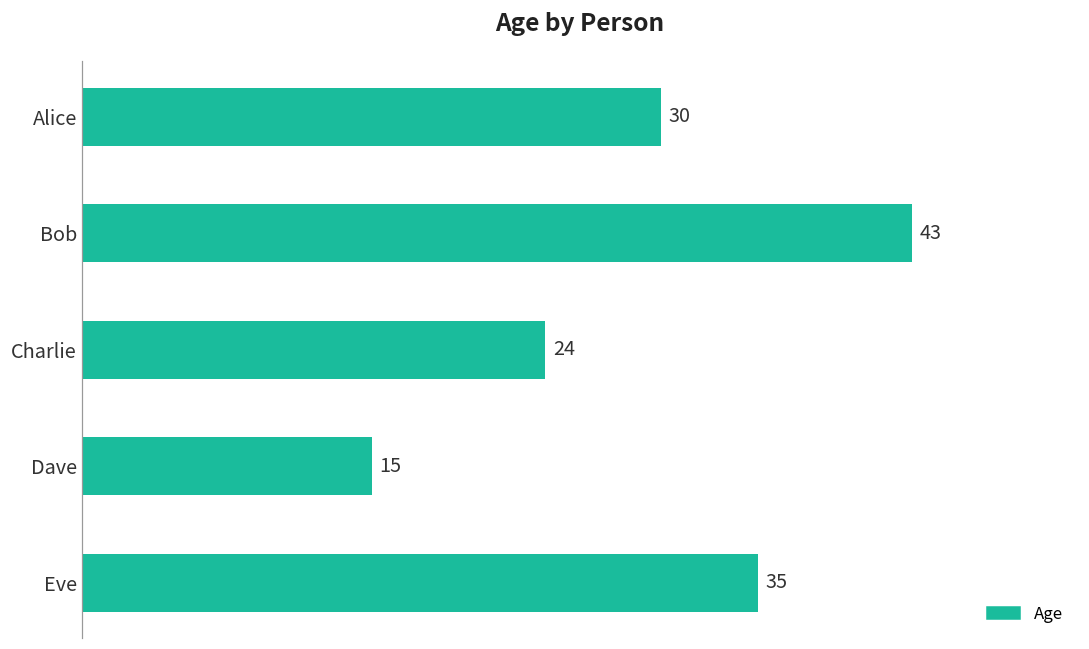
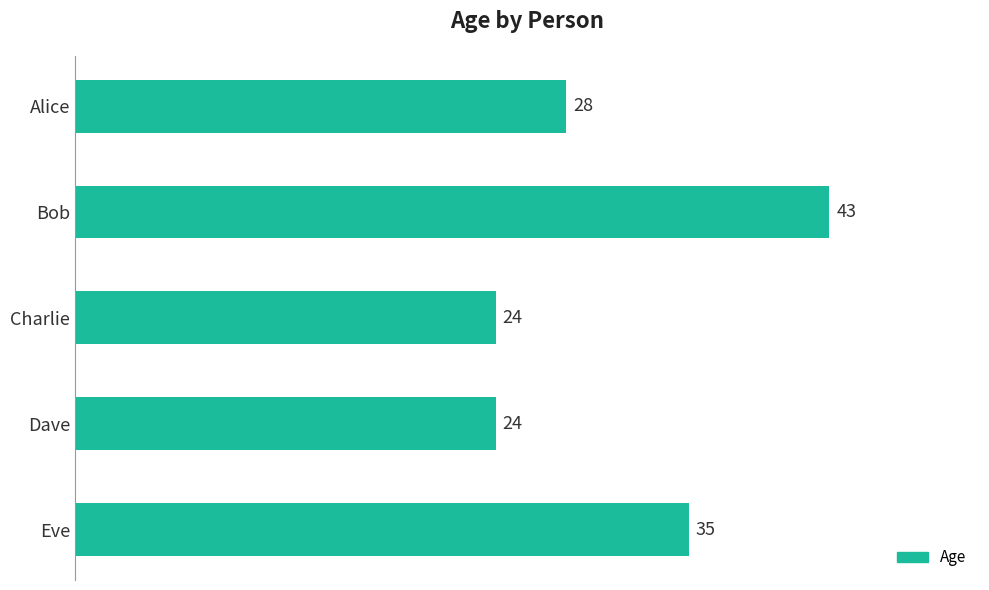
Alice: 30 -> 28
Dave: 15 -> 24
